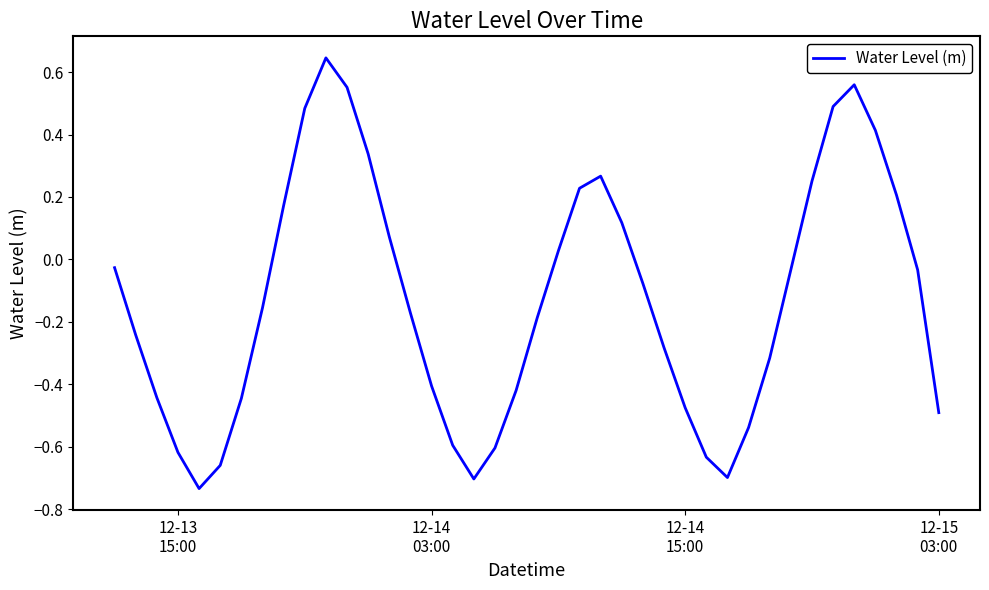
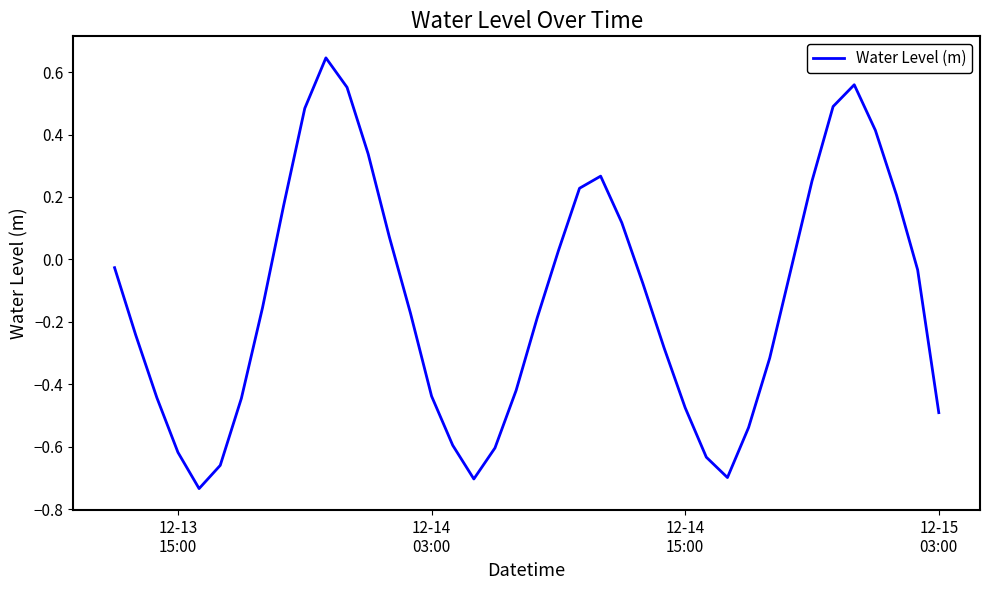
12-14 03:00: -0.41 -> -0.44
